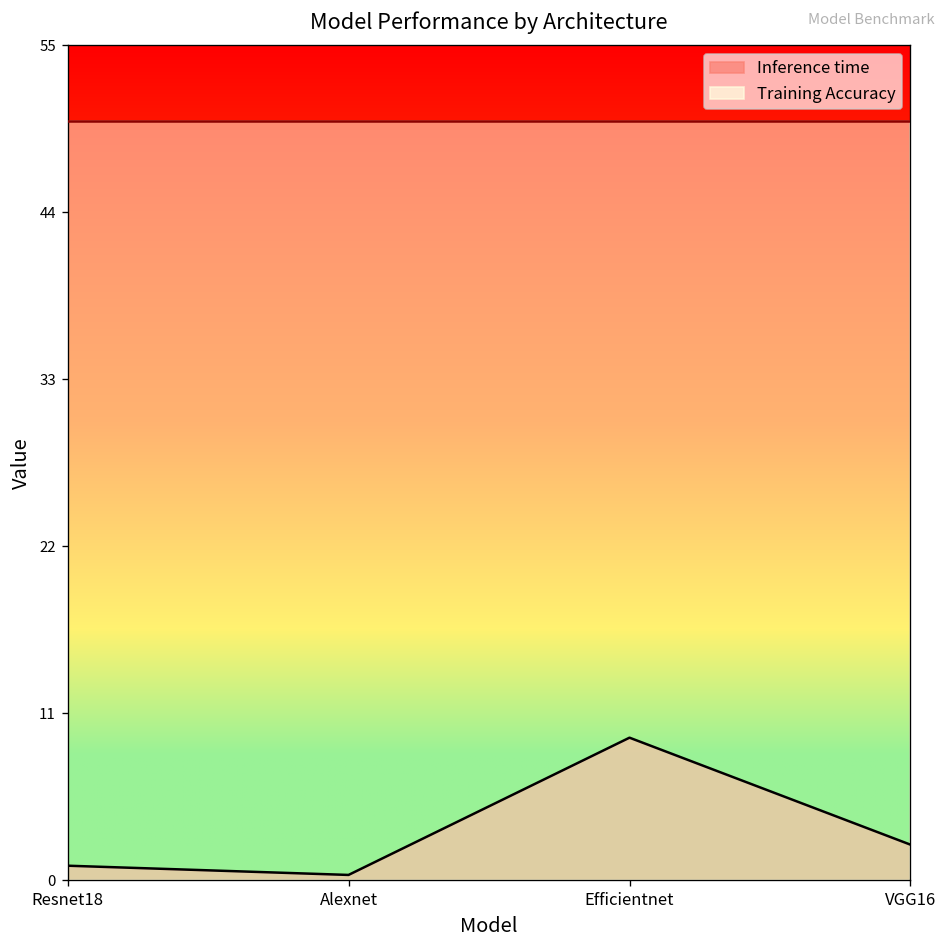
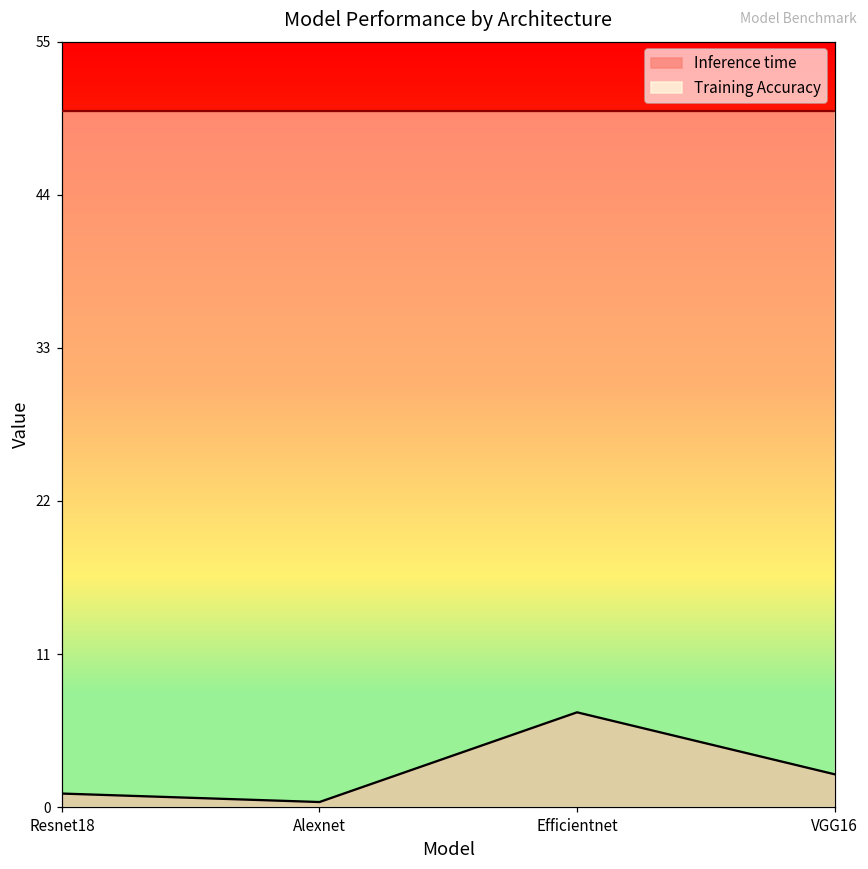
Inference time, Efficientnet: 9.4 -> 6.8
